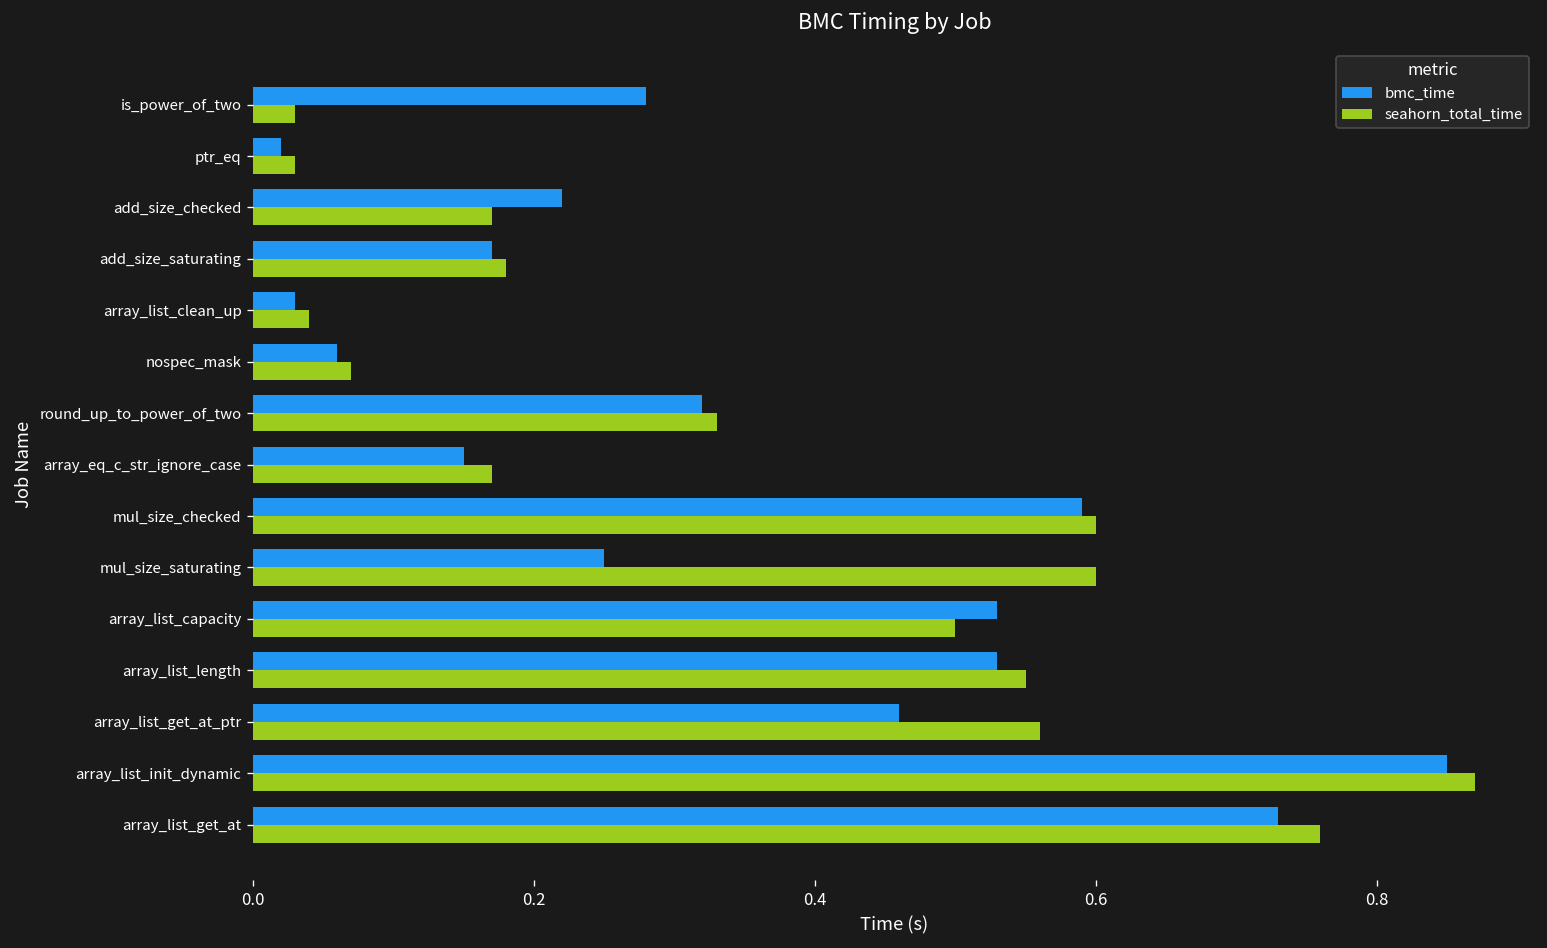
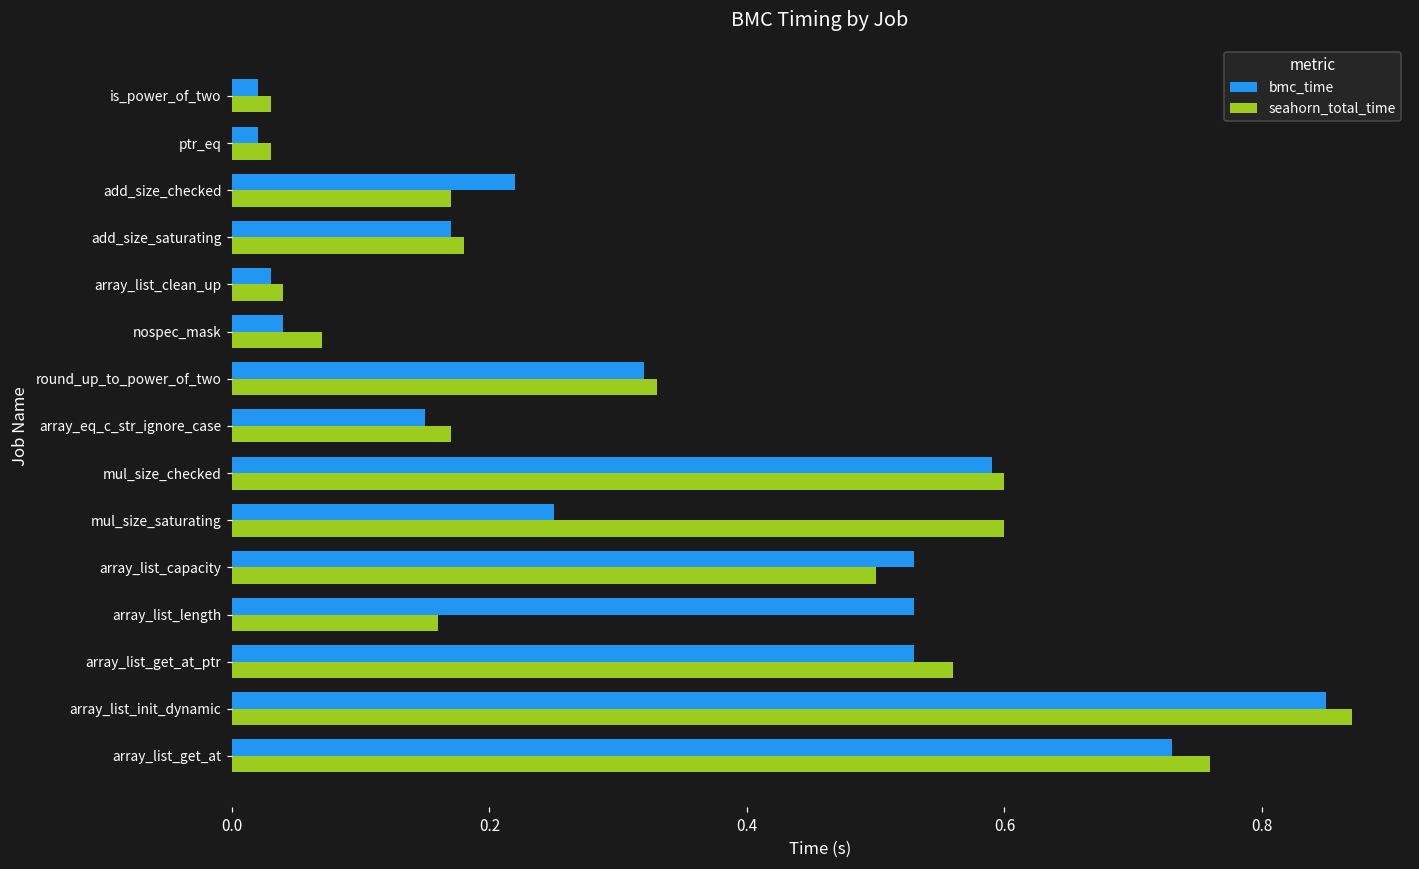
bmc_time, is_power_of_two: 0.28 -> 0.02
bmc_time, nospec_mask: 0.06 -> 0.04
seahorn_total_time, array_list_length: 0.55 -> 0.16
bmc_time, array_list_get_at_ptr: 0.46 -> 0.53
